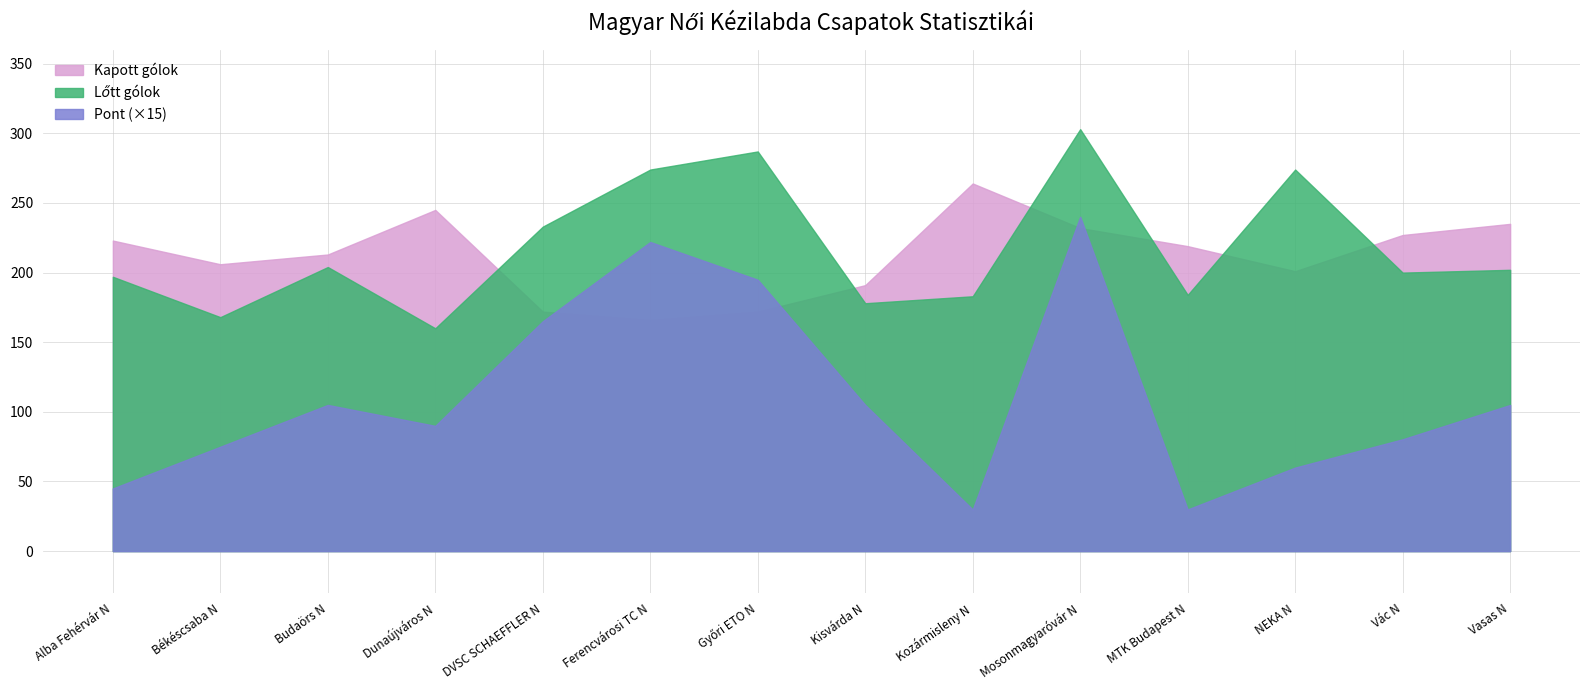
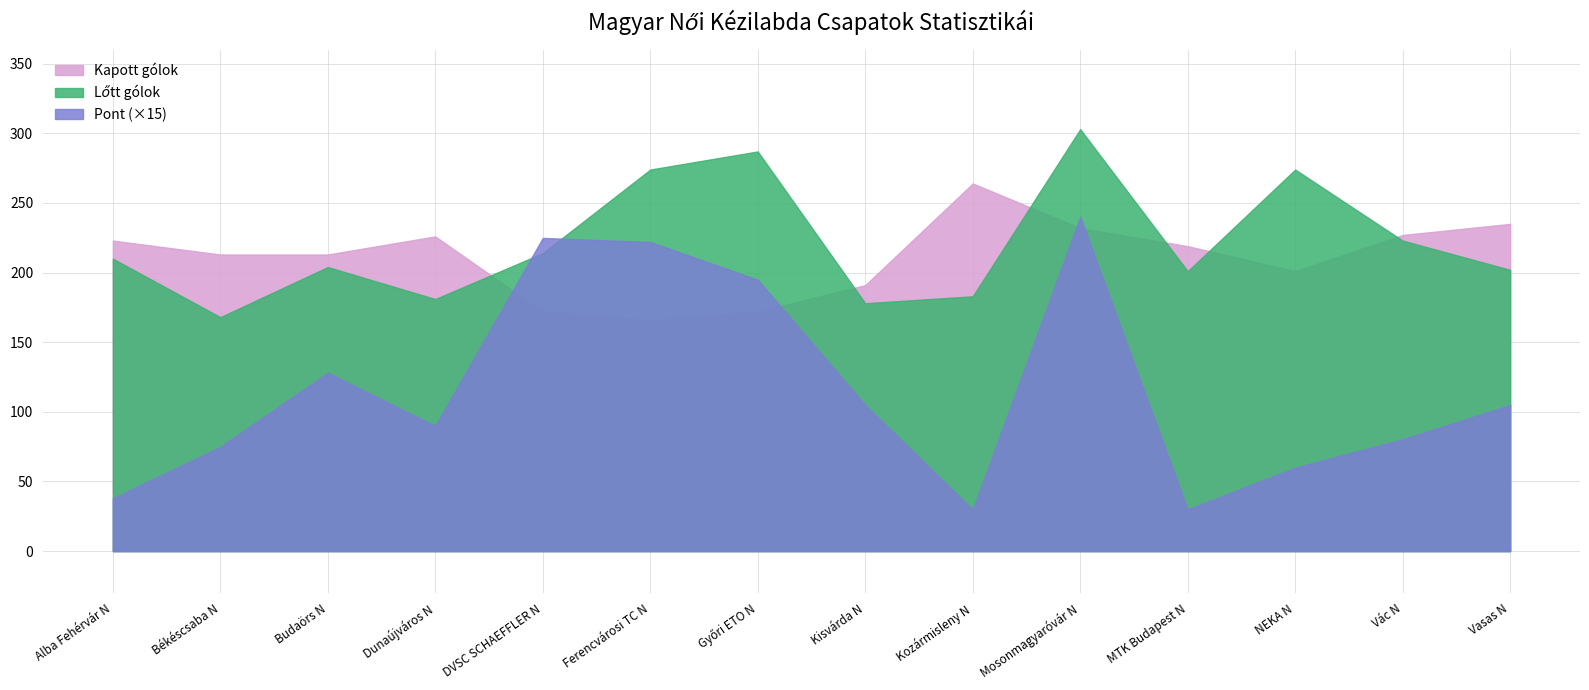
Lőtt gólok, Alba Fehérvár N: 197 -> 210
Pont (×15), Alba Fehérvár N: 45 -> 38
Kapott gólok, Békéscsaba N: 206 -> 213
Pont (×15), Budaörs N: 105 -> 128
Kapott gólok, Dunaújváros N: 245 -> 226
Lőtt gólok, Dunaújváros N: 160 -> 181
Lőtt gólok, DVSC SCHAEFFLER N: 233 -> 214
Pont (×15), DVSC SCHAEFFLER N: 165 -> 225
Lőtt gólok, MTK Budapest N: 184 -> 201
Lőtt gólok, Vác N: 200 -> 223
